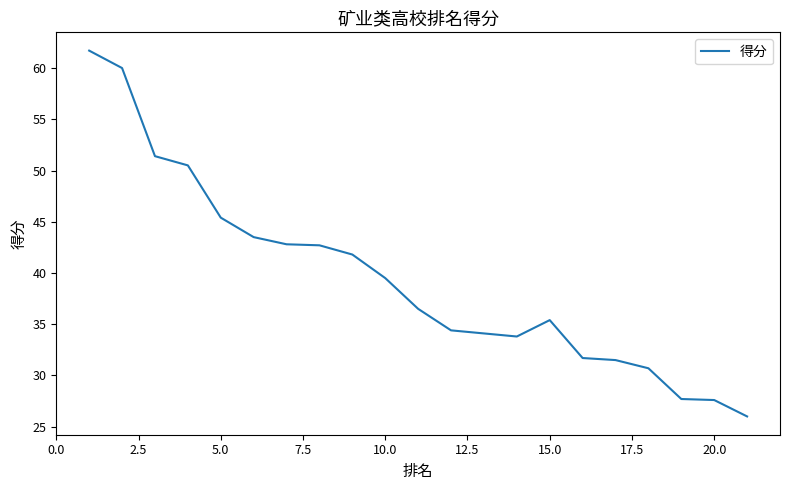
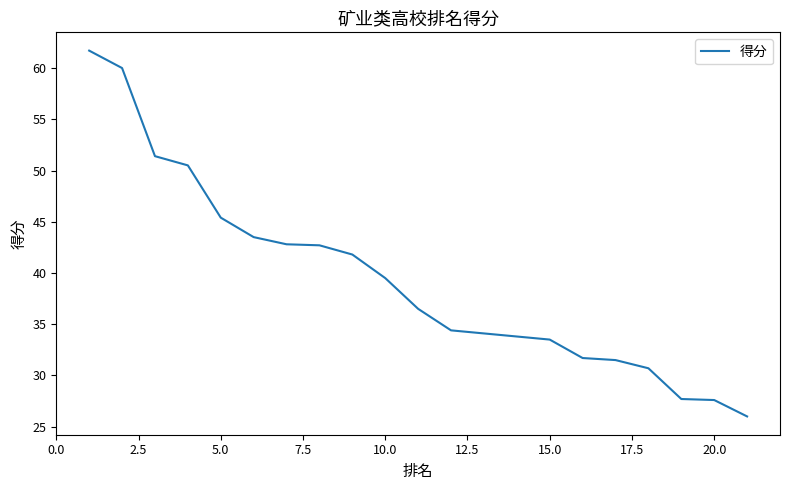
15.0: 35.4 -> 33.5
